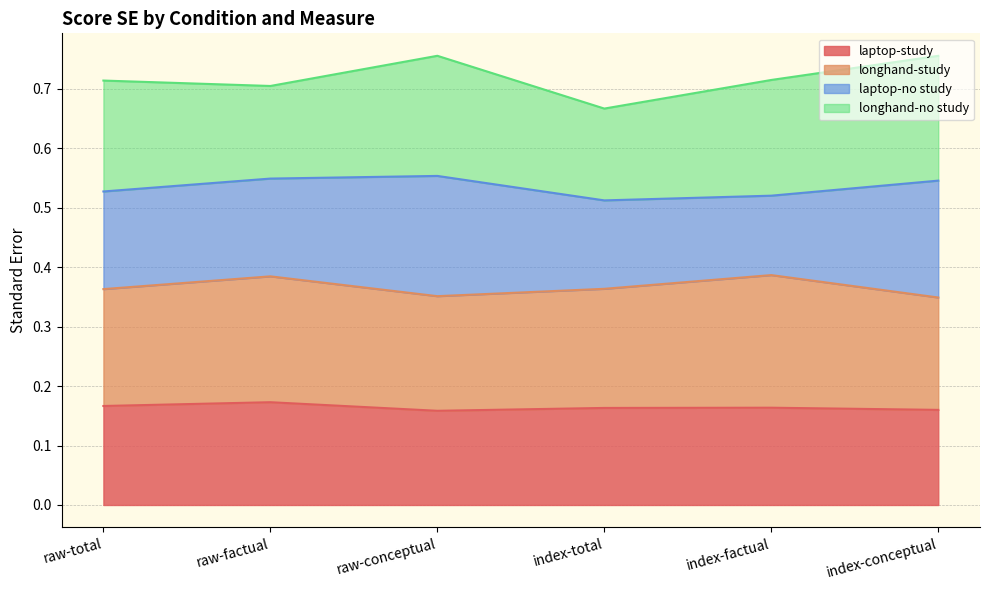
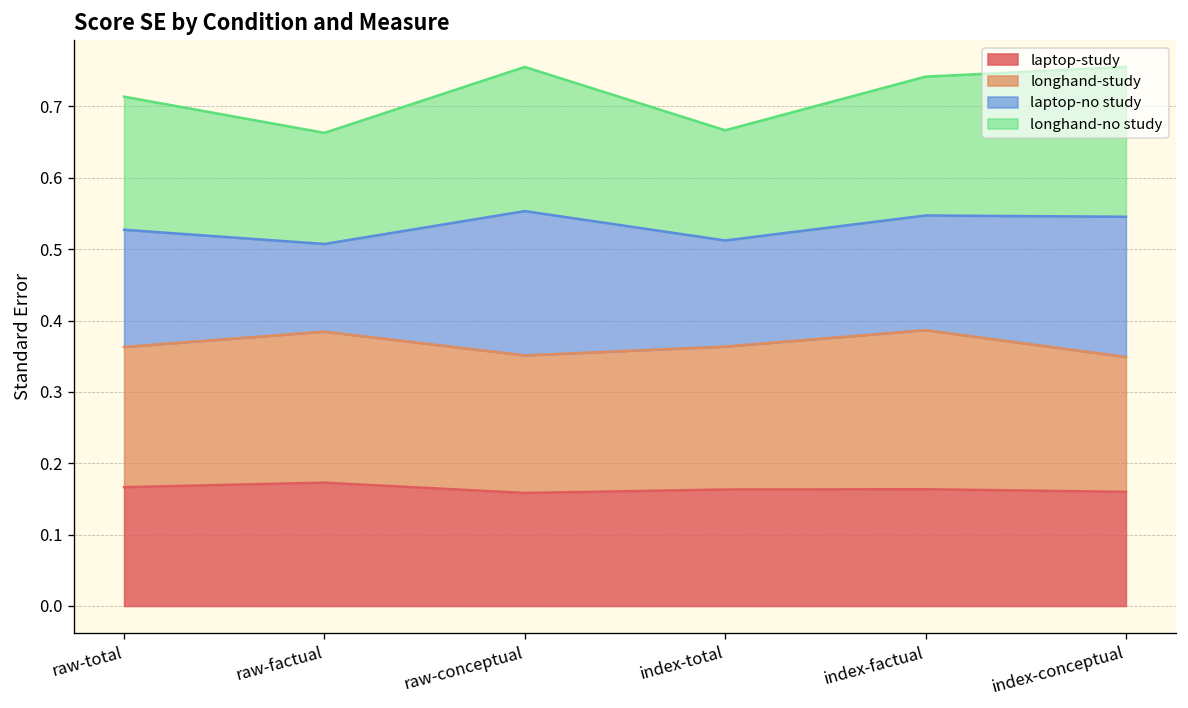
laptop-no study, raw-factual: 0.16 -> 0.12
laptop-no study, index-factual: 0.13 -> 0.16
